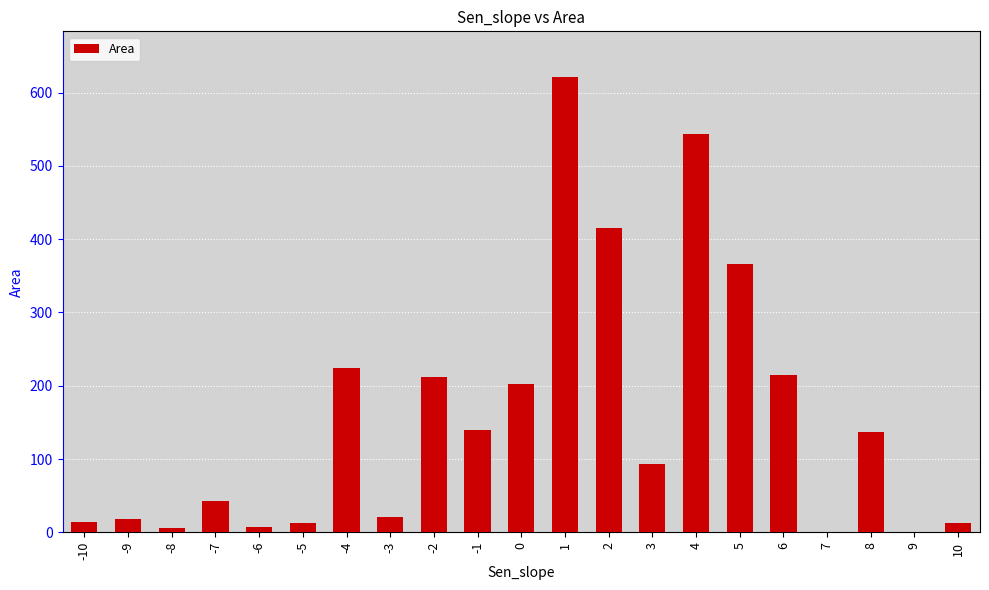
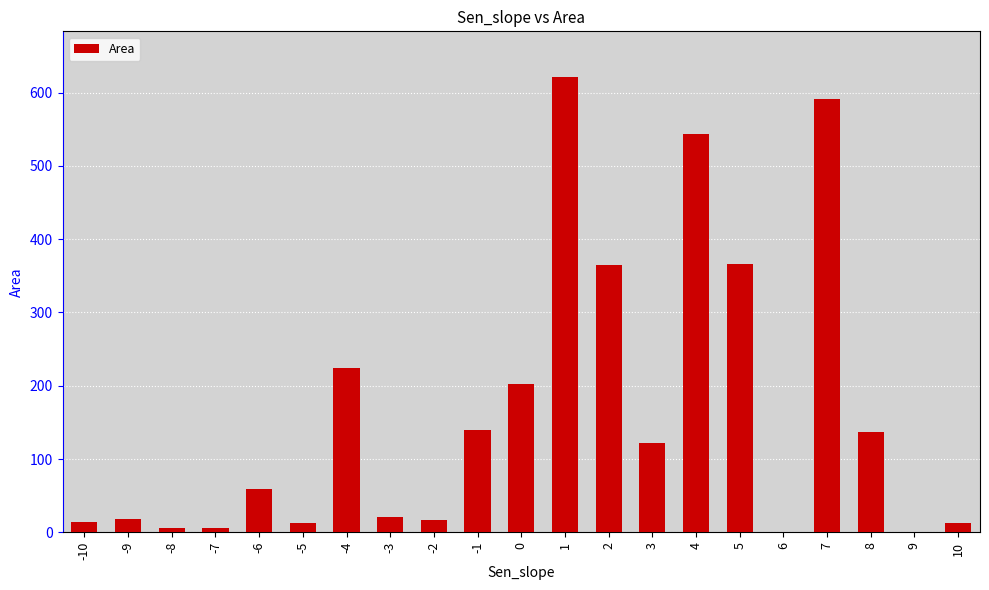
-7: 40 -> 10
-6: 10 -> 60
-2: 210 -> 20
2: 410 -> 370
3: 90 -> 120
6: 210 -> 0
7: 0 -> 590
